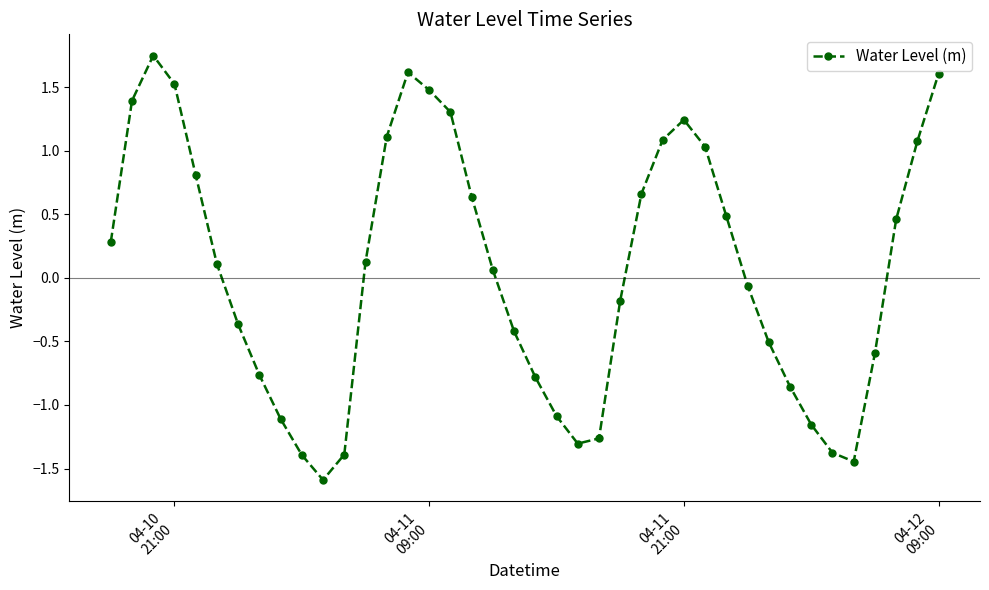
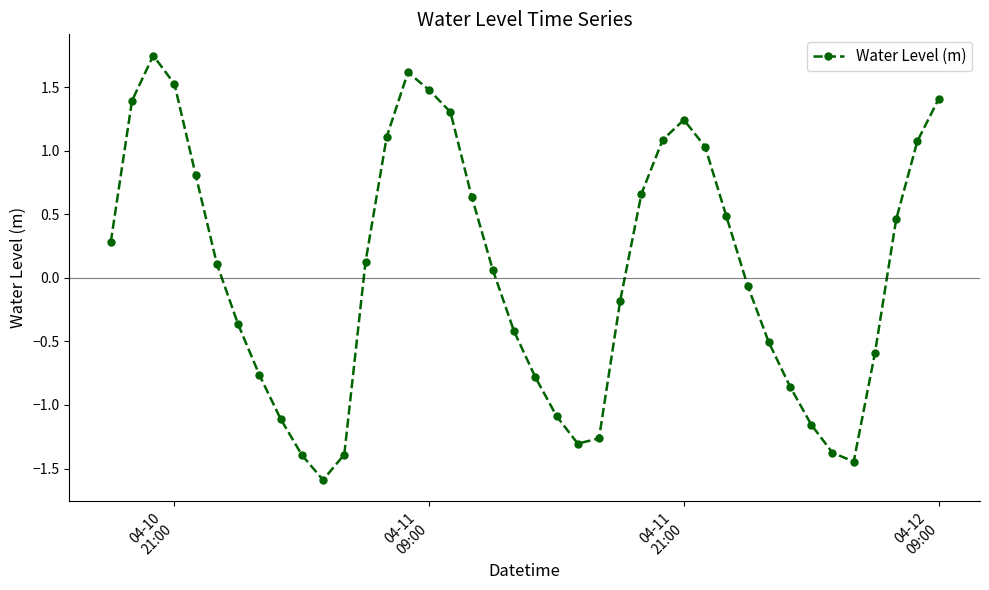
04-12 09:00: 1.61 -> 1.41
